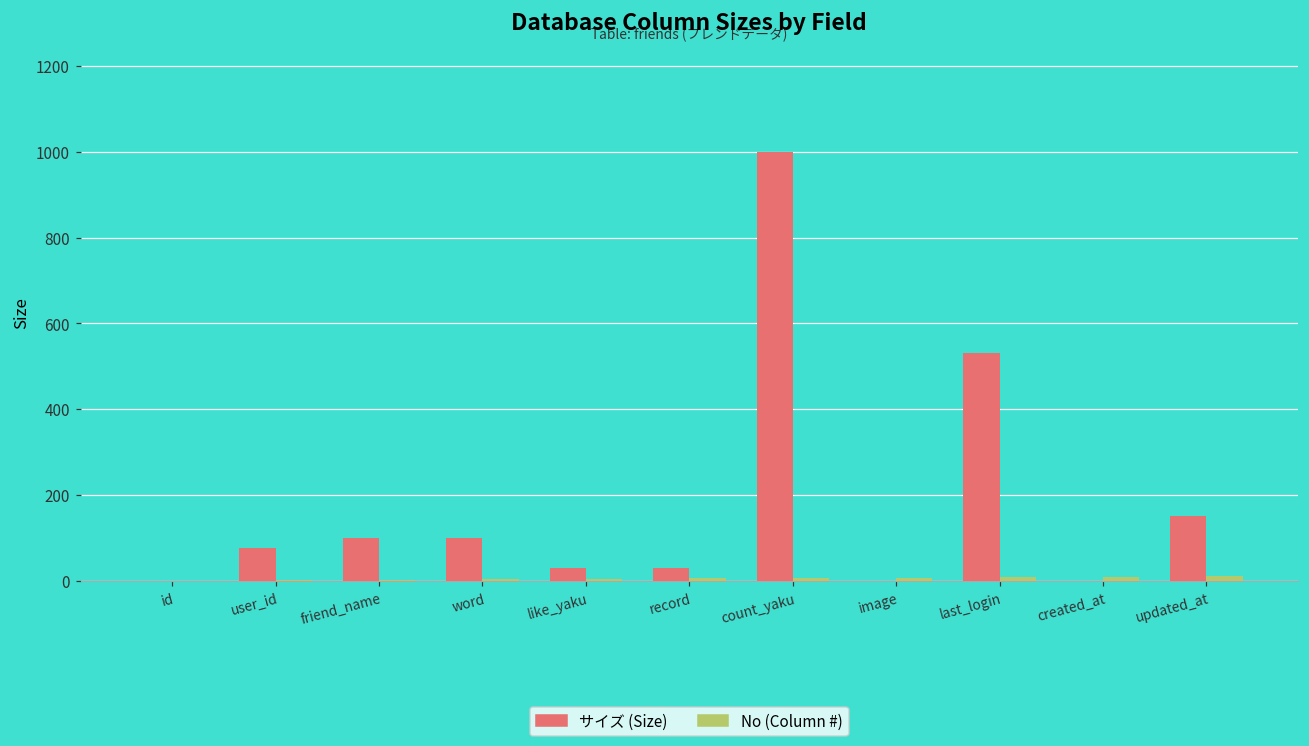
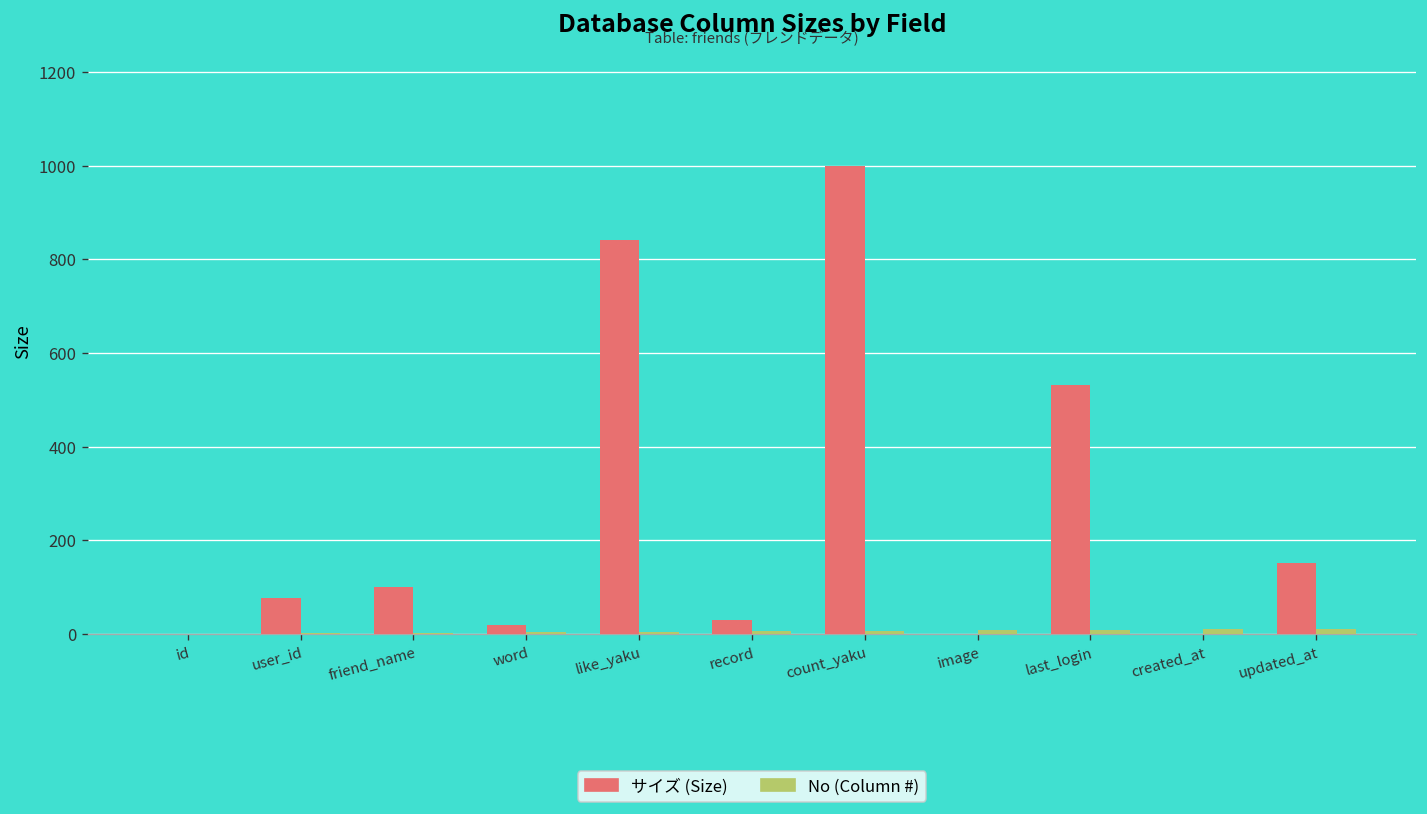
サイズ (Size), word: 100 -> 20
サイズ (Size), like_yaku: 30 -> 840
